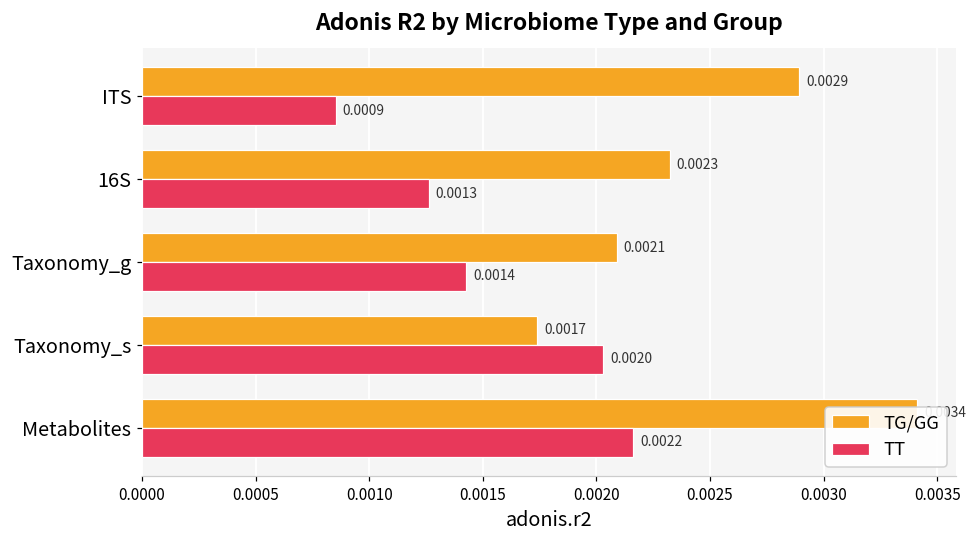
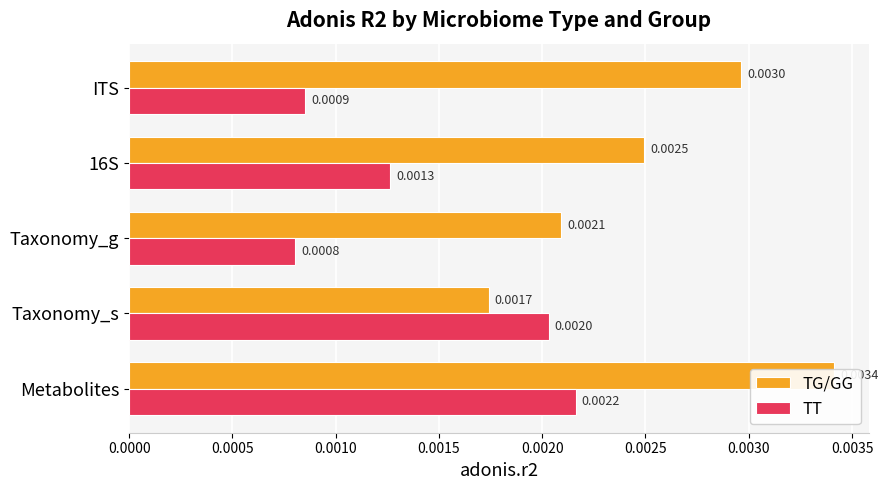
TG/GG, ITS: 0.0029 -> 0.0030
TG/GG, 16S: 0.0023 -> 0.0025
TT, Taxonomy_g: 0.0014 -> 0.0008
